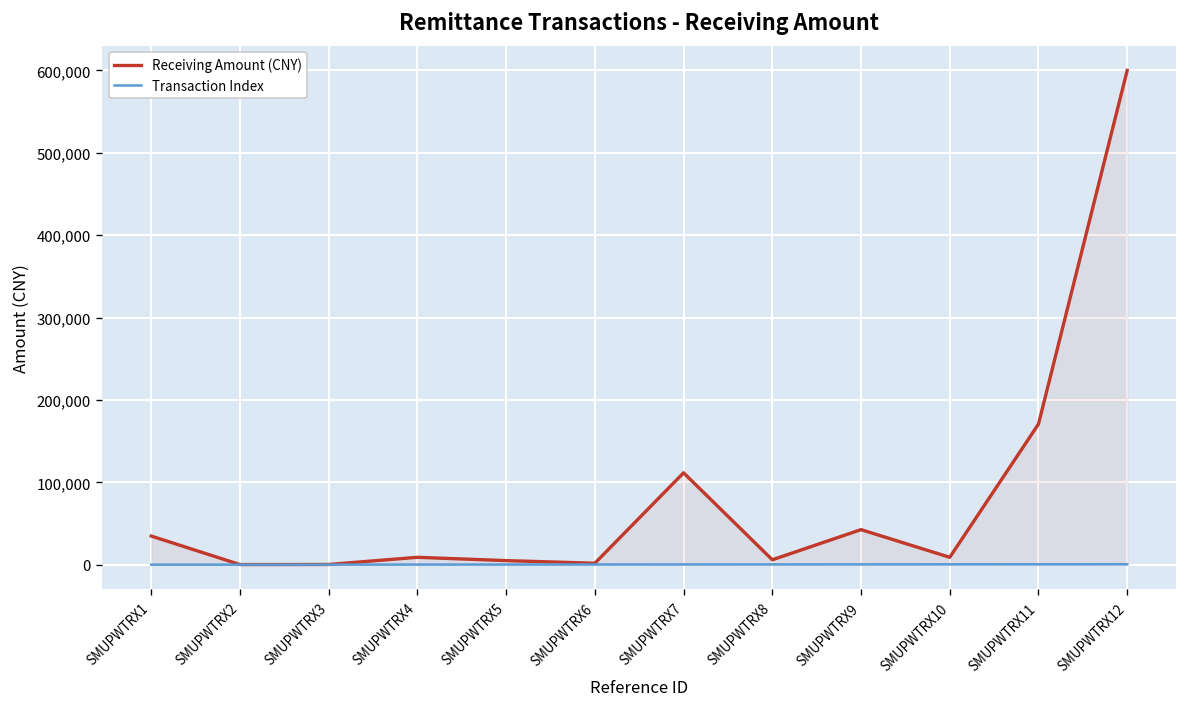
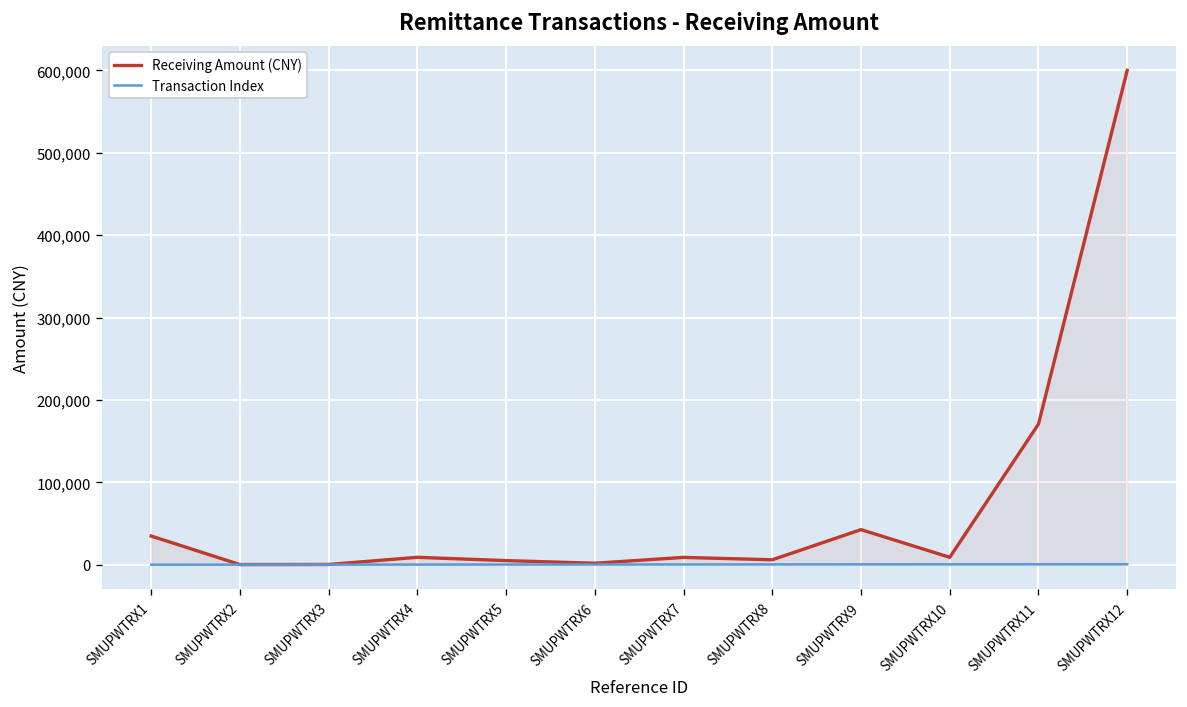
Receiving Amount (CNY), SMUPWTRX7: 110,000 -> 10,000
